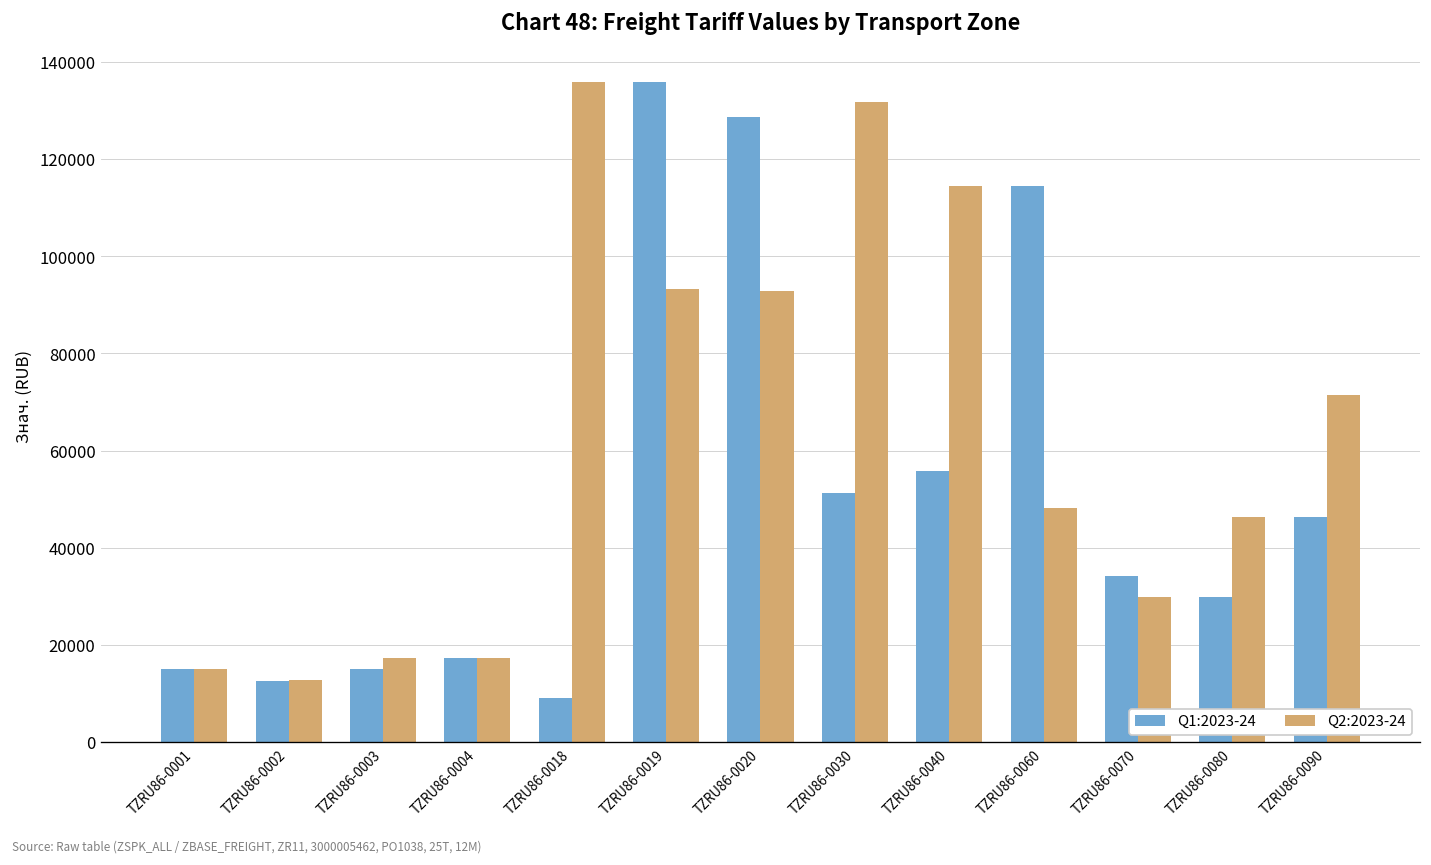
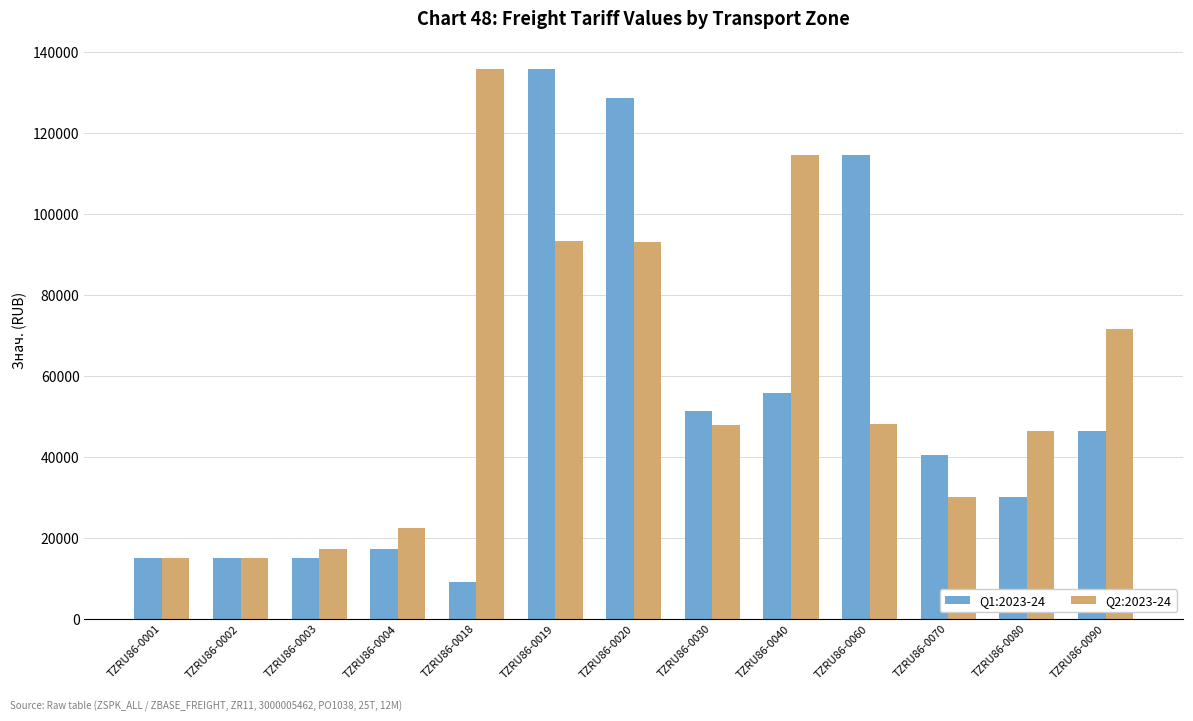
Q1:2023-24, TZRU86-0002: 13000 -> 15000
Q2:2023-24, TZRU86-0002: 13000 -> 15000
Q2:2023-24, TZRU86-0004: 17000 -> 22000
Q2:2023-24, TZRU86-0030: 132000 -> 48000
Q1:2023-24, TZRU86-0070: 34000 -> 40000
